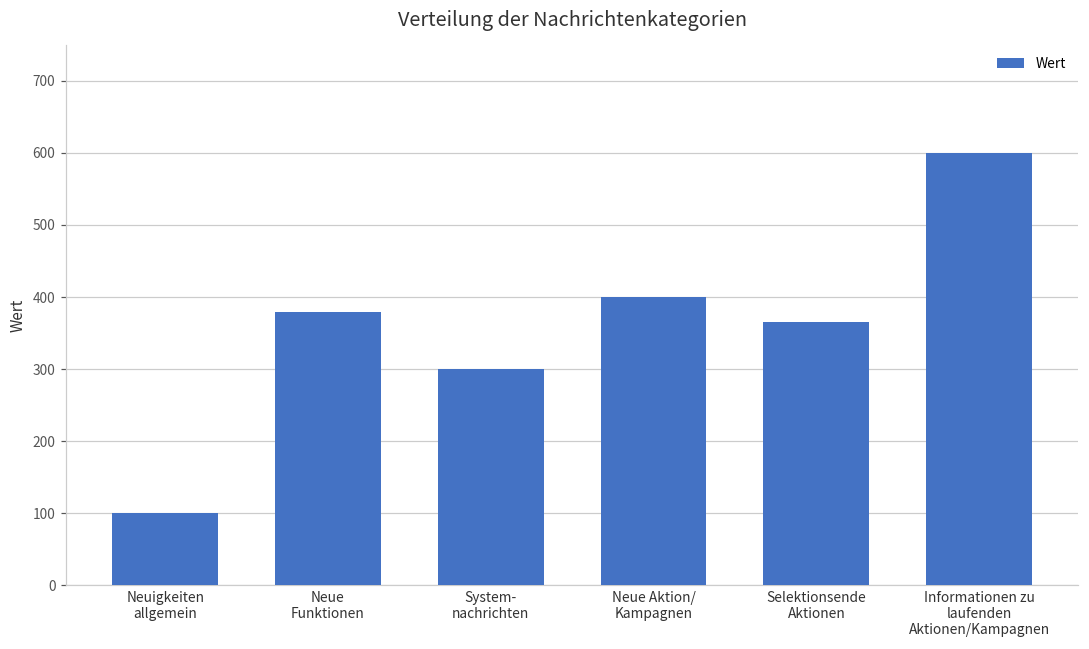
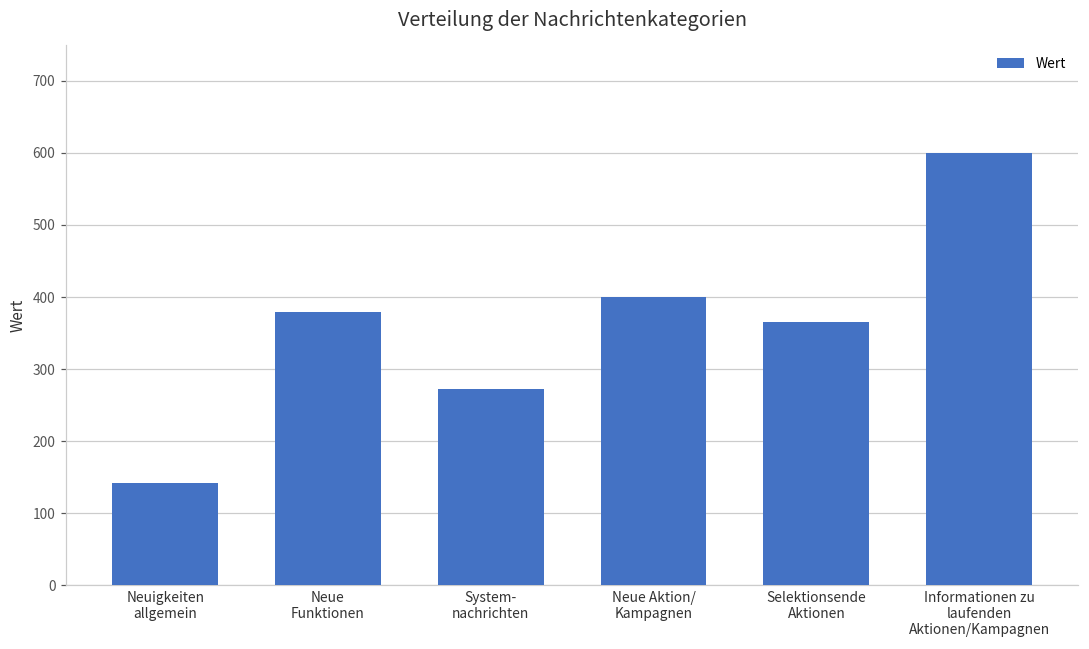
Neuigkeiten allgemein: 100 -> 140
System- nachrichten: 300 -> 270
